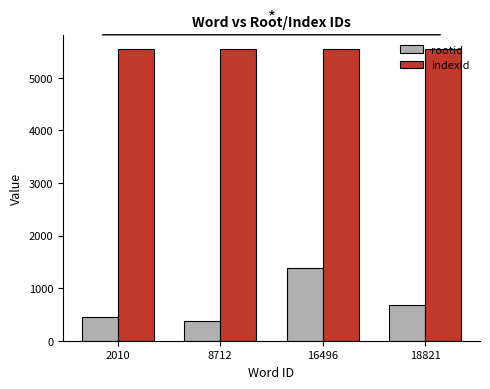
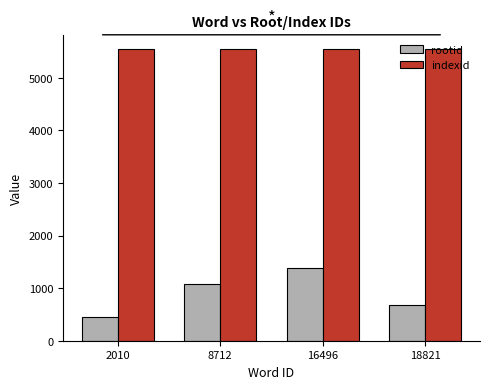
rootid, 8712: 400 -> 1100
